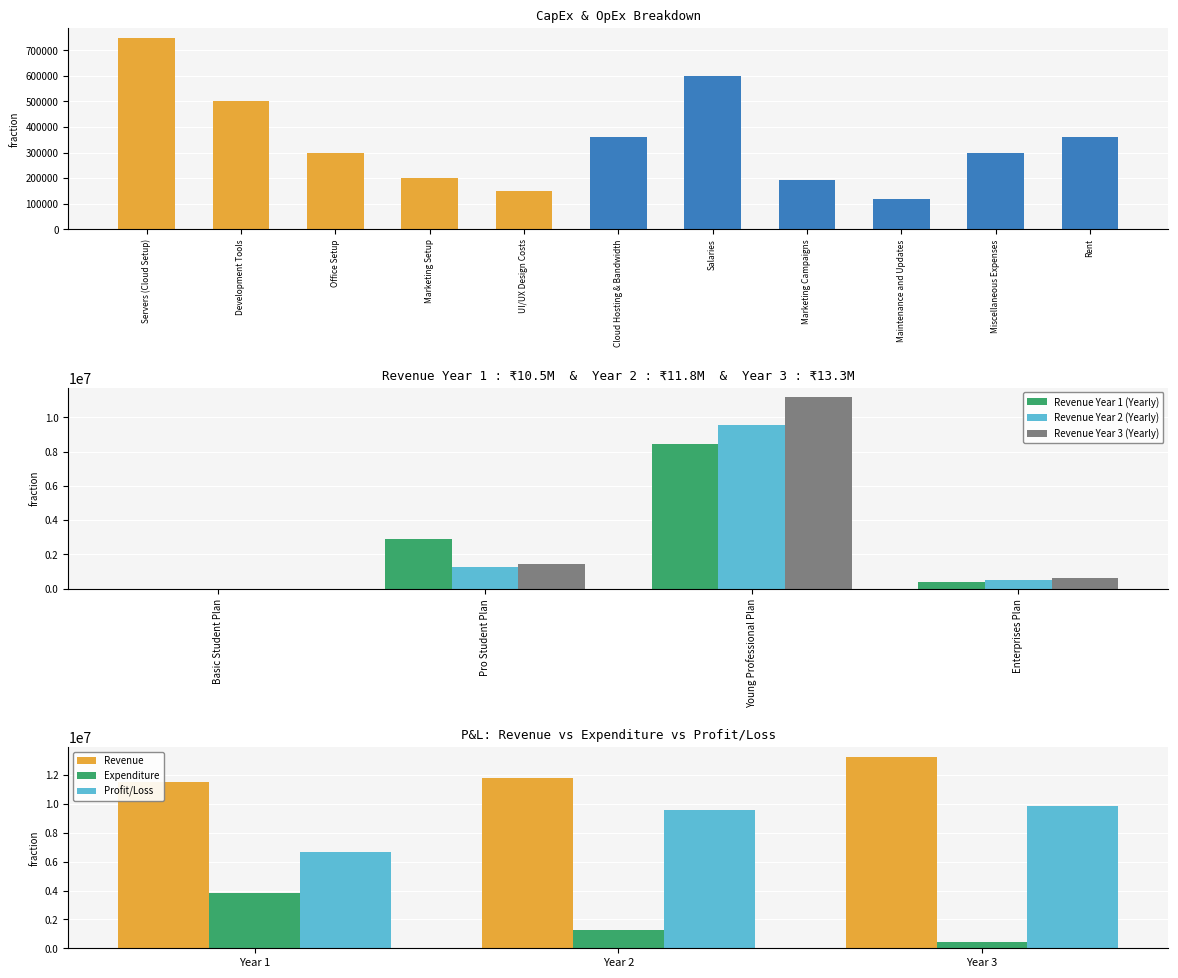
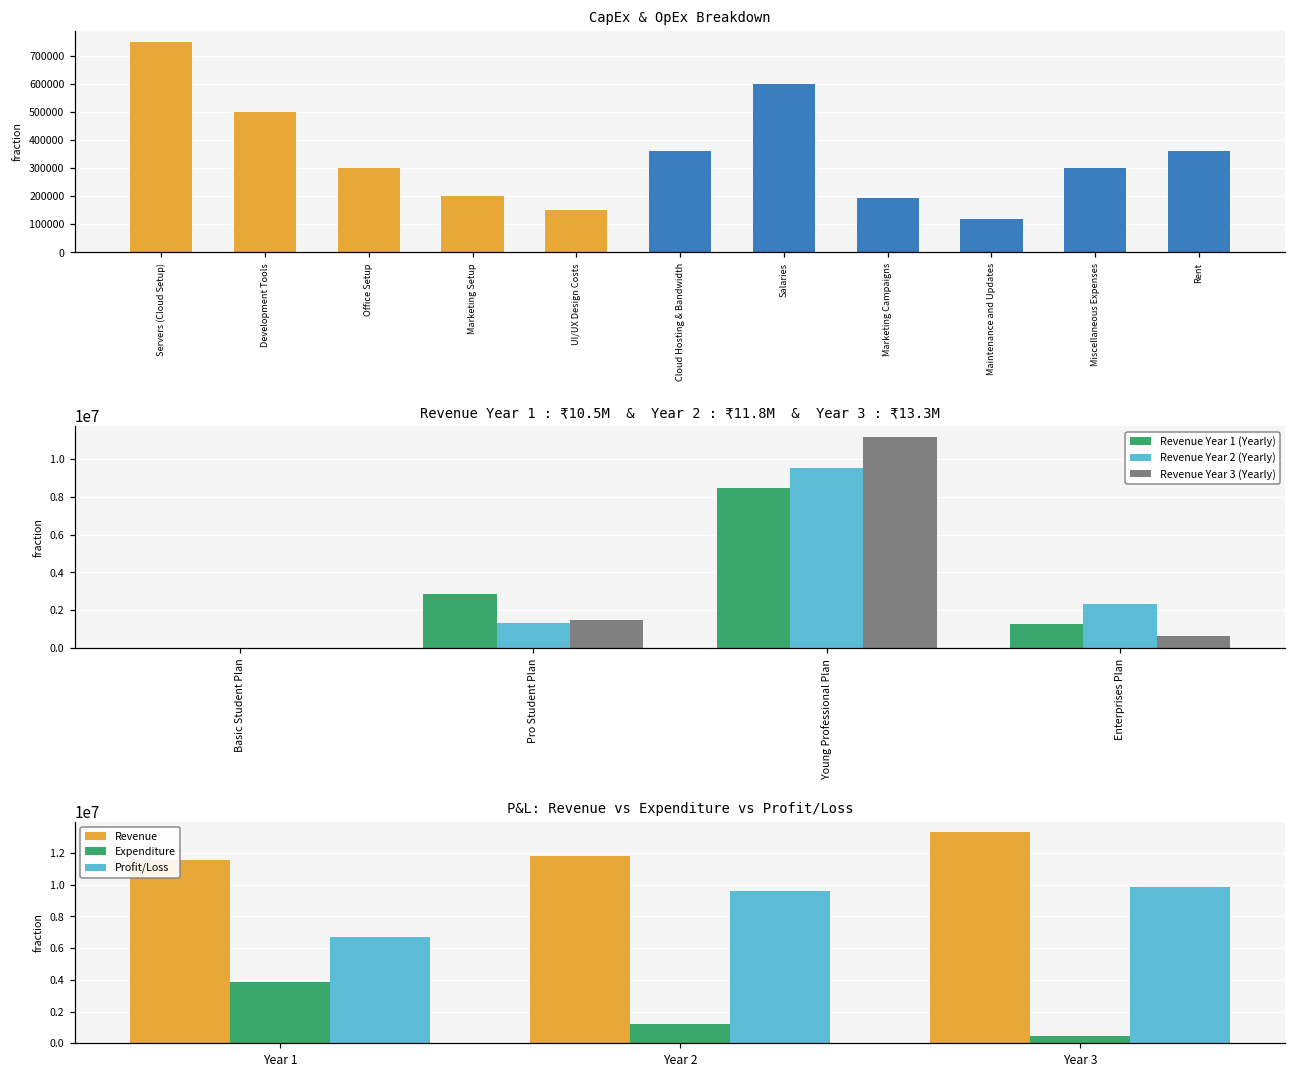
Revenue Year 1 : ₹10.5M & Year 2 : ₹11.8M & Year 3 : ₹13.3M, Revenue Year 1 (Yearly), Enterprises Plan: 400000 -> 1300000
Revenue Year 1 : ₹10.5M & Year 2 : ₹11.8M & Year 3 : ₹13.3M, Revenue Year 2 (Yearly), Enterprises Plan: 500000 -> 2300000
